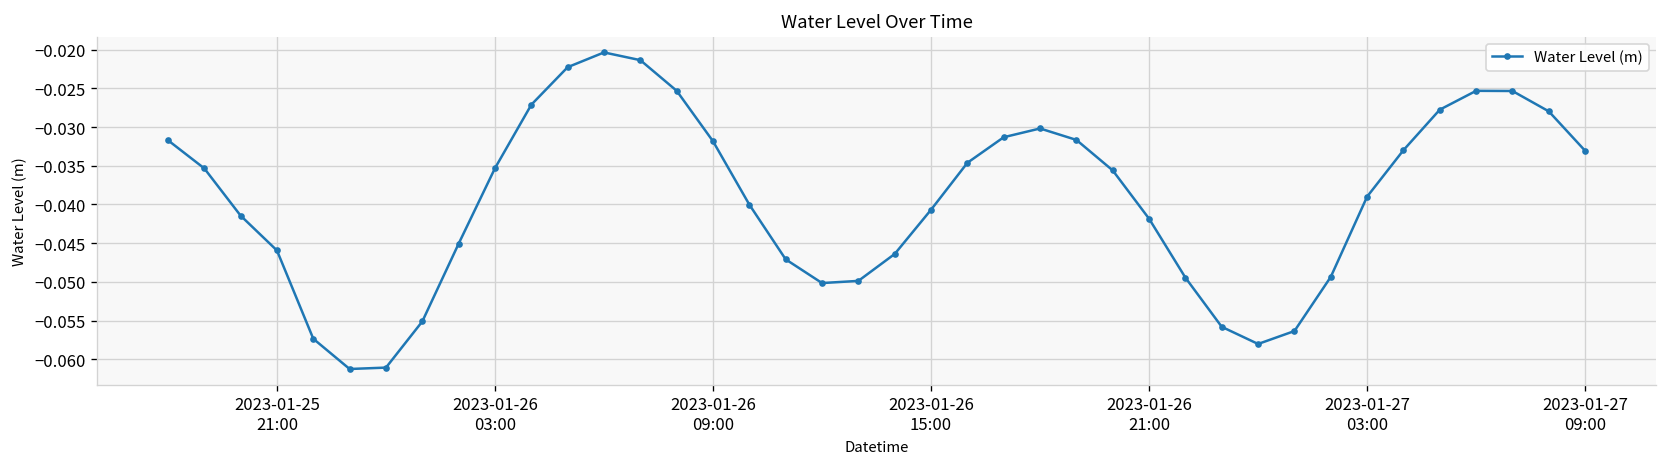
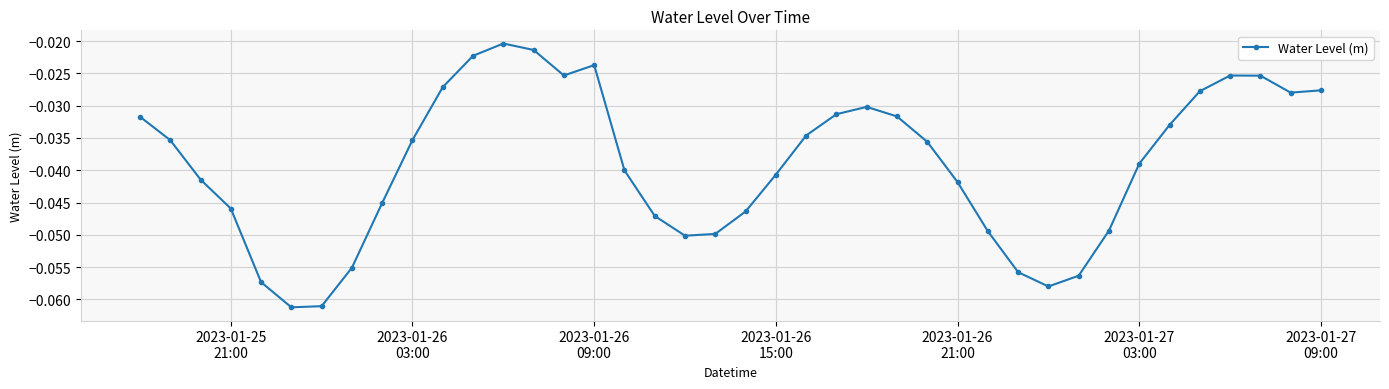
2023-01-26 09:00: -0.032 -> -0.024
2023-01-27 09:00: -0.033 -> -0.028
